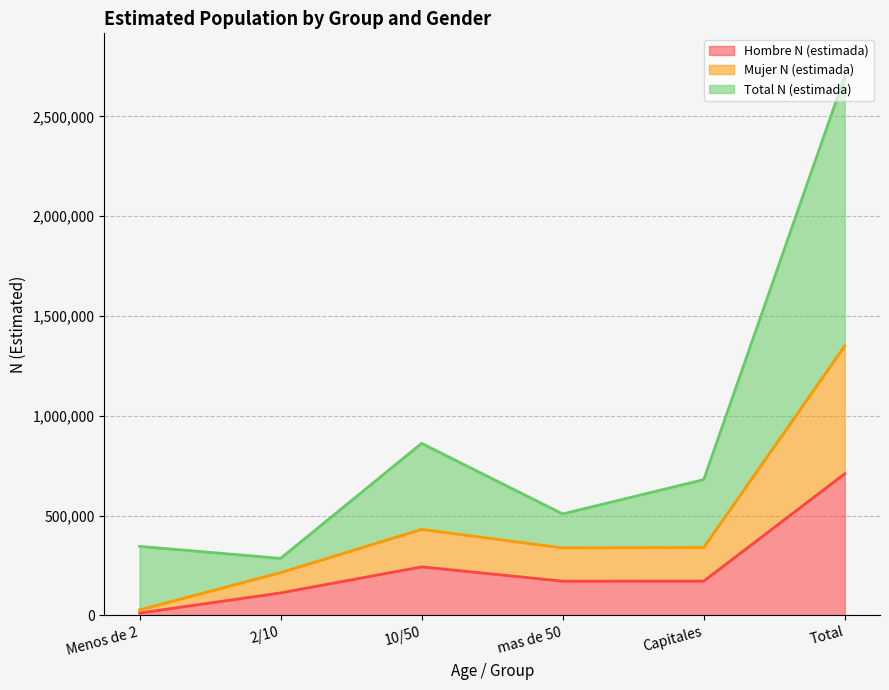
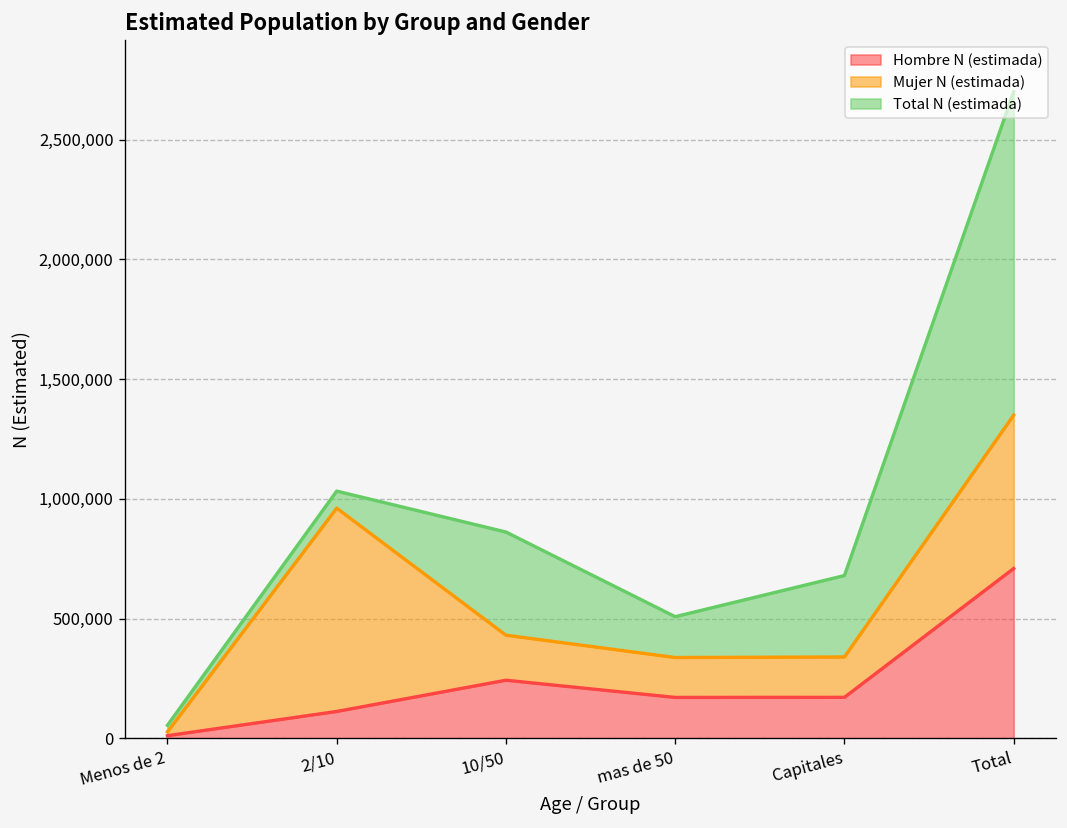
Total N (estimada), Menos de 2: 320,000 -> 30,000
Mujer N (estimada), 2/10: 100,000 -> 850,000
